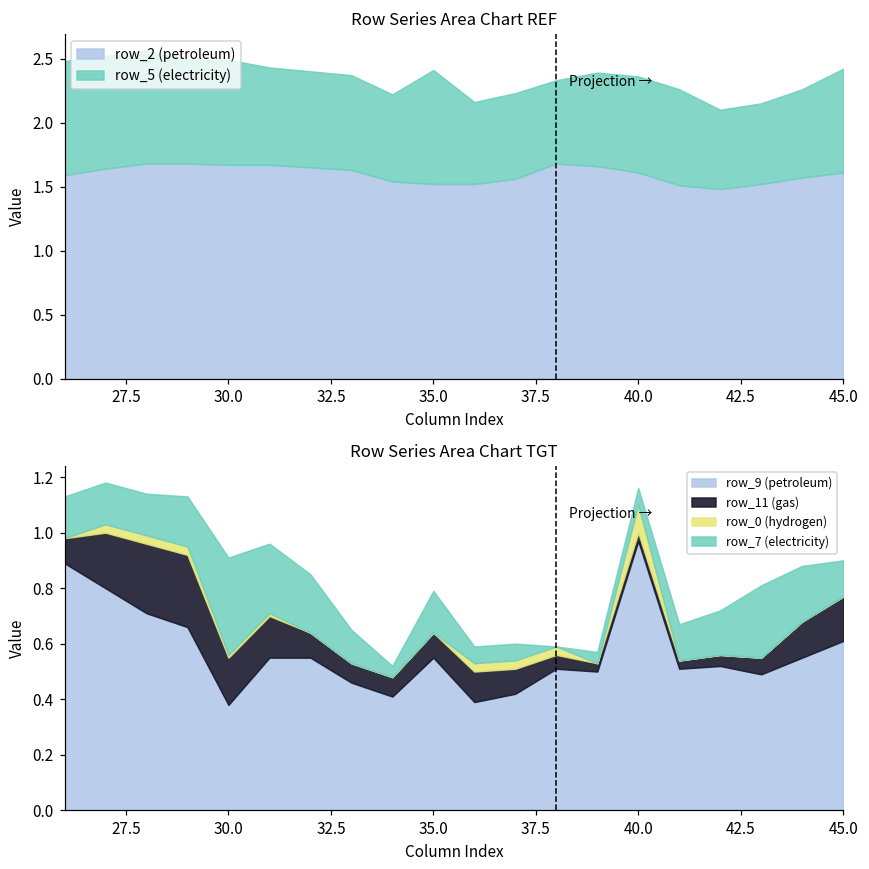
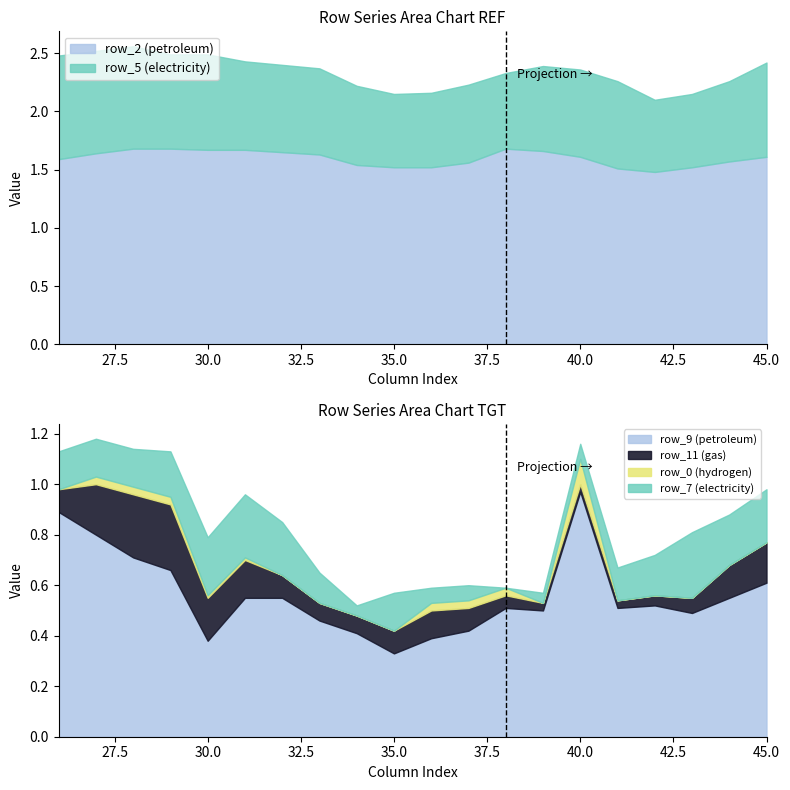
Row Series Area Chart REF, row_5 (electricity), 35.0: 0.89 -> 0.63
Row Series Area Chart TGT, row_7 (electricity), 30.0: 0.35 -> 0.23
Row Series Area Chart TGT, row_9 (petroleum), 35.0: 0.55 -> 0.33
Row Series Area Chart TGT, row_7 (electricity), 45.0: 0.13 -> 0.21
